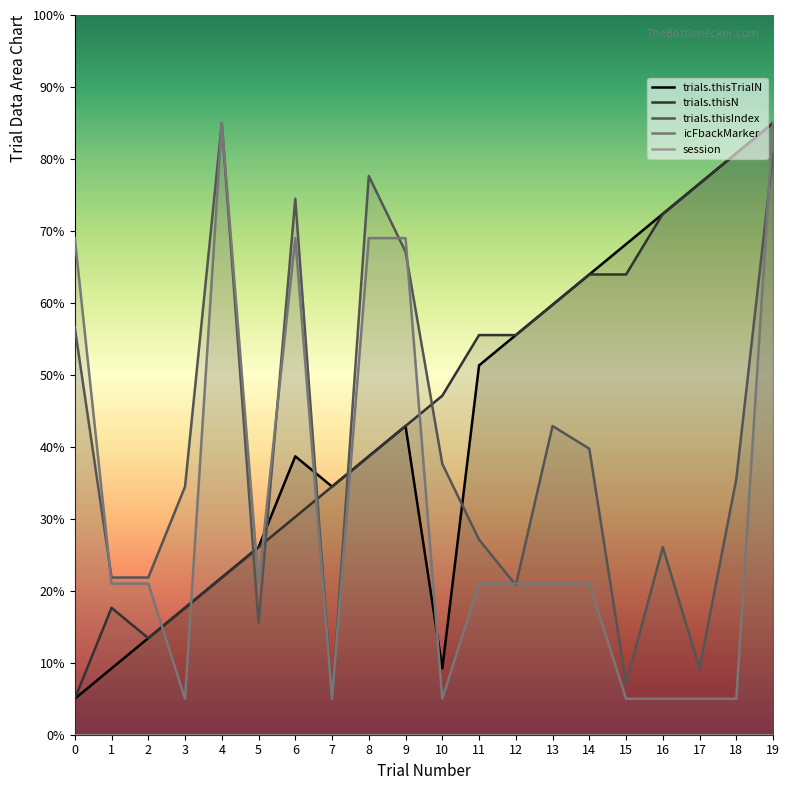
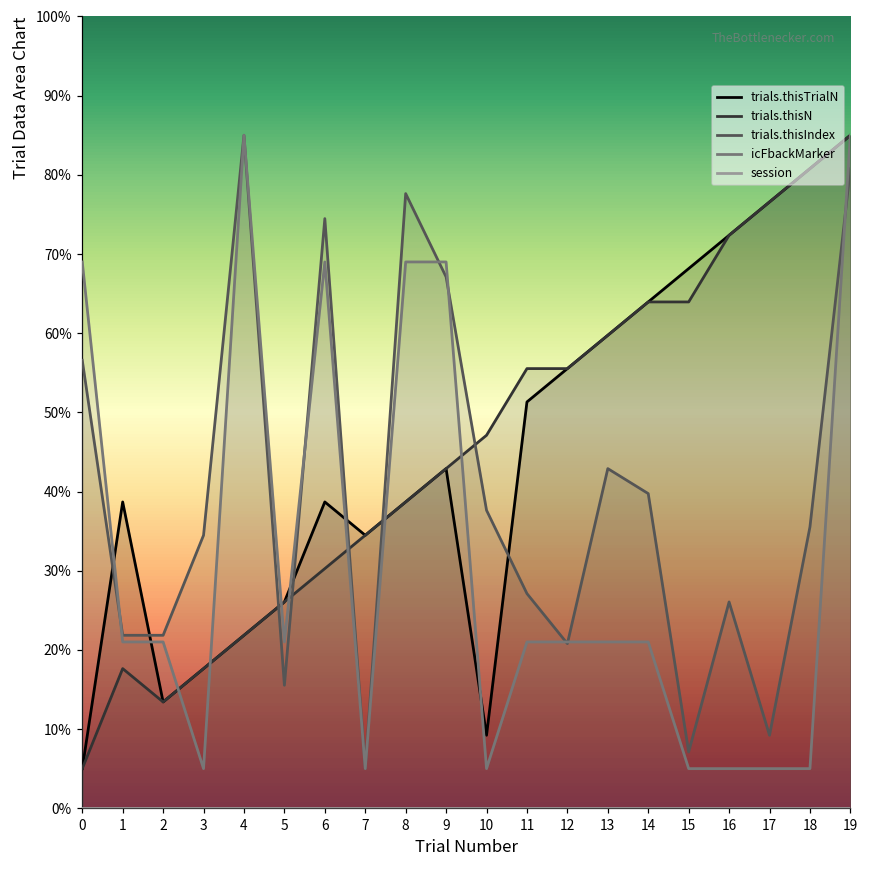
trials.thisTrialN, 1: 9% -> 39%
